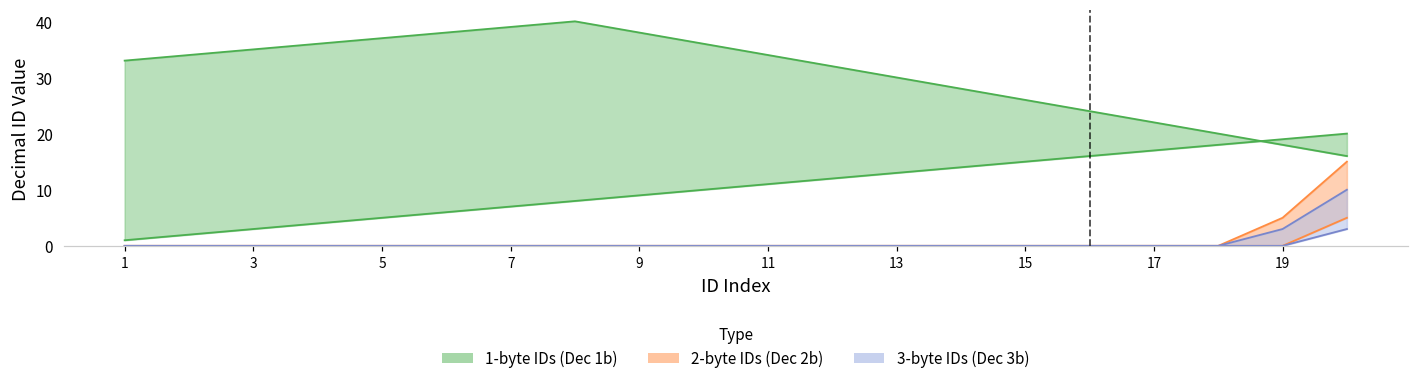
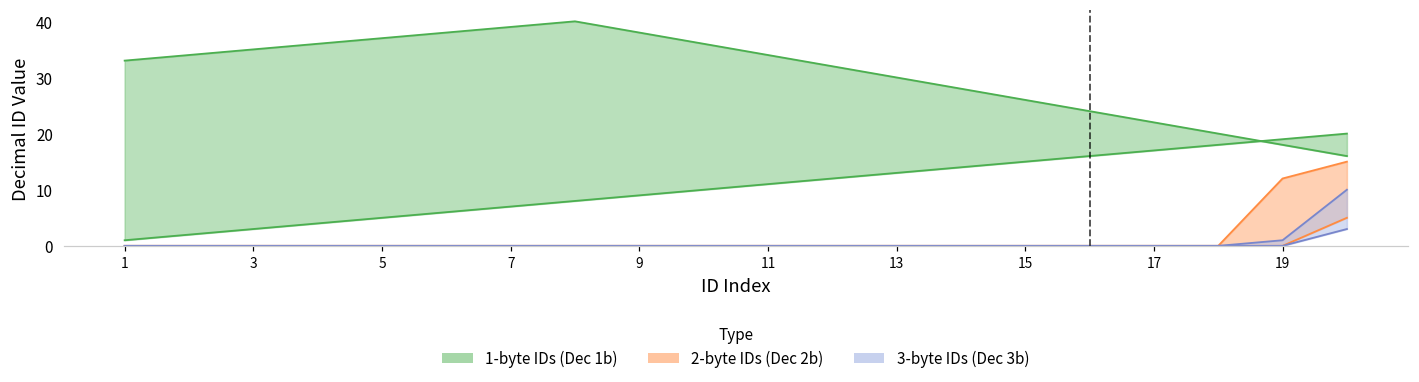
2-byte IDs (Dec 2b), 19: 5 -> 12
3-byte IDs (Dec 3b), 19: 3 -> 1
